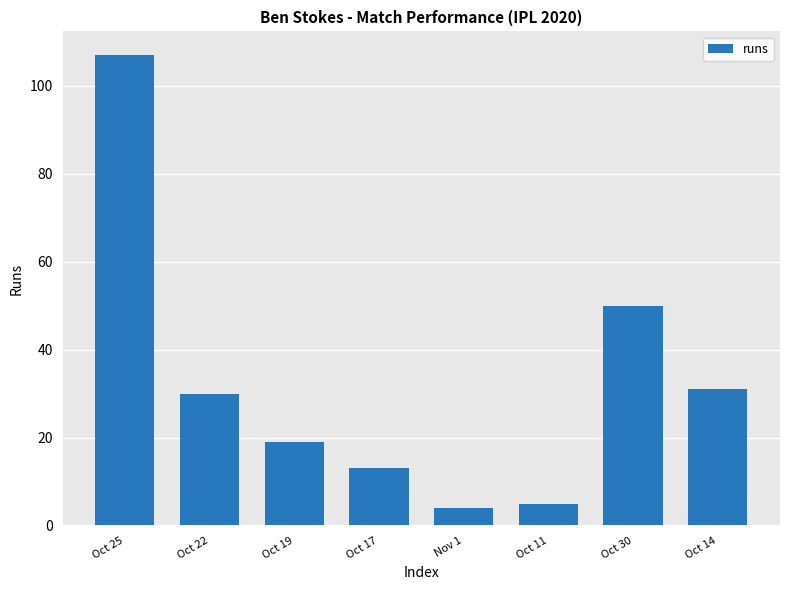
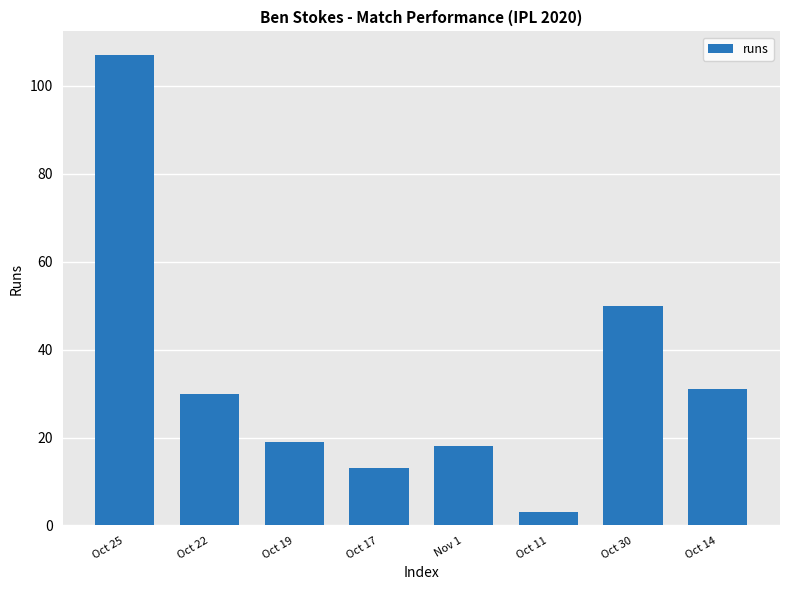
Nov 1: 4 -> 18
Oct 11: 5 -> 3
